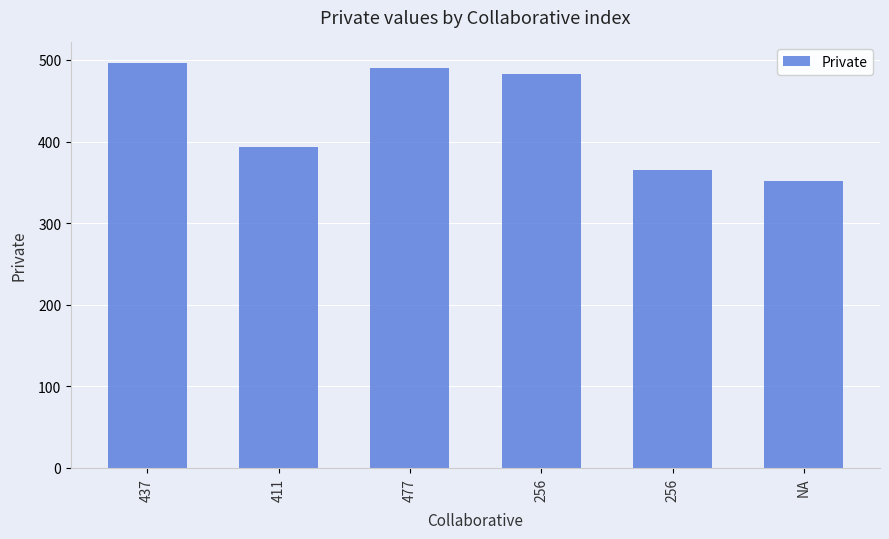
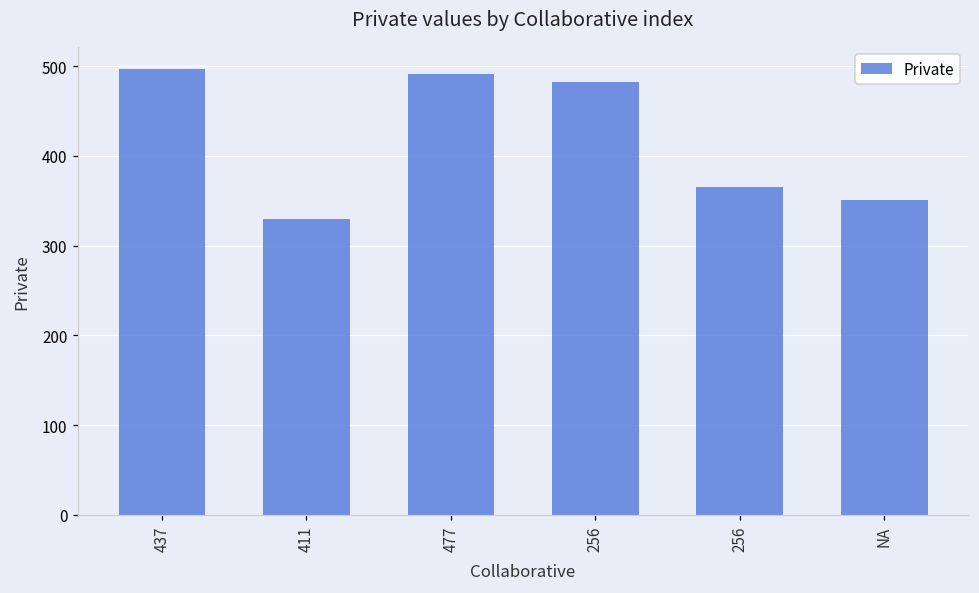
411: 390 -> 330
